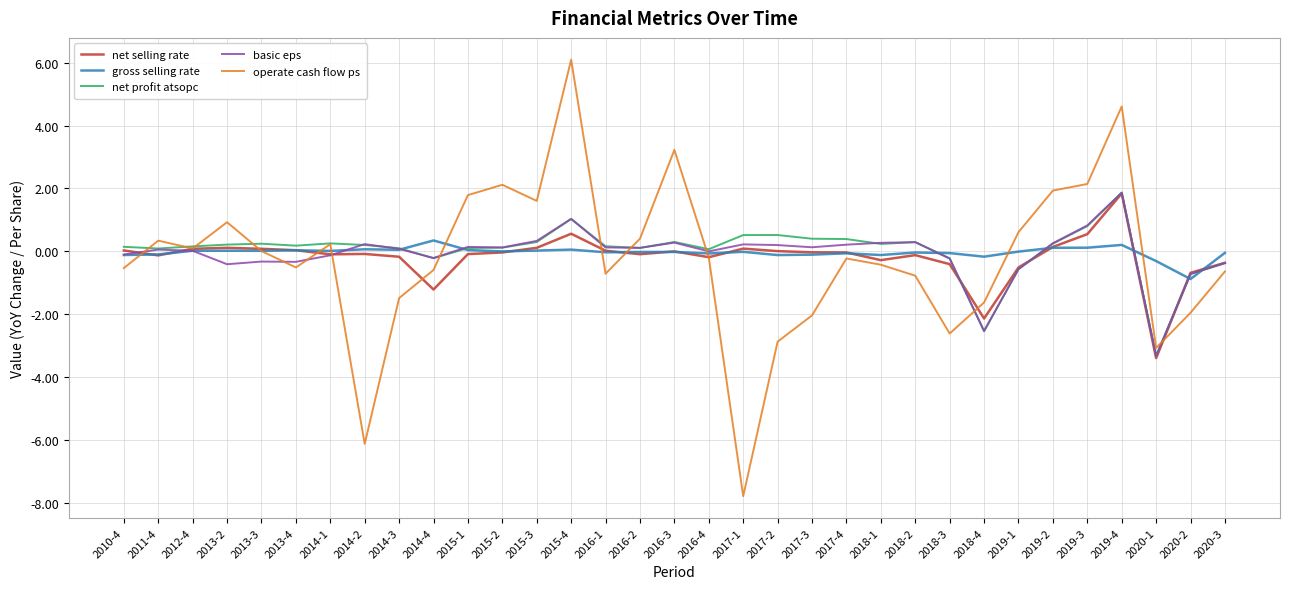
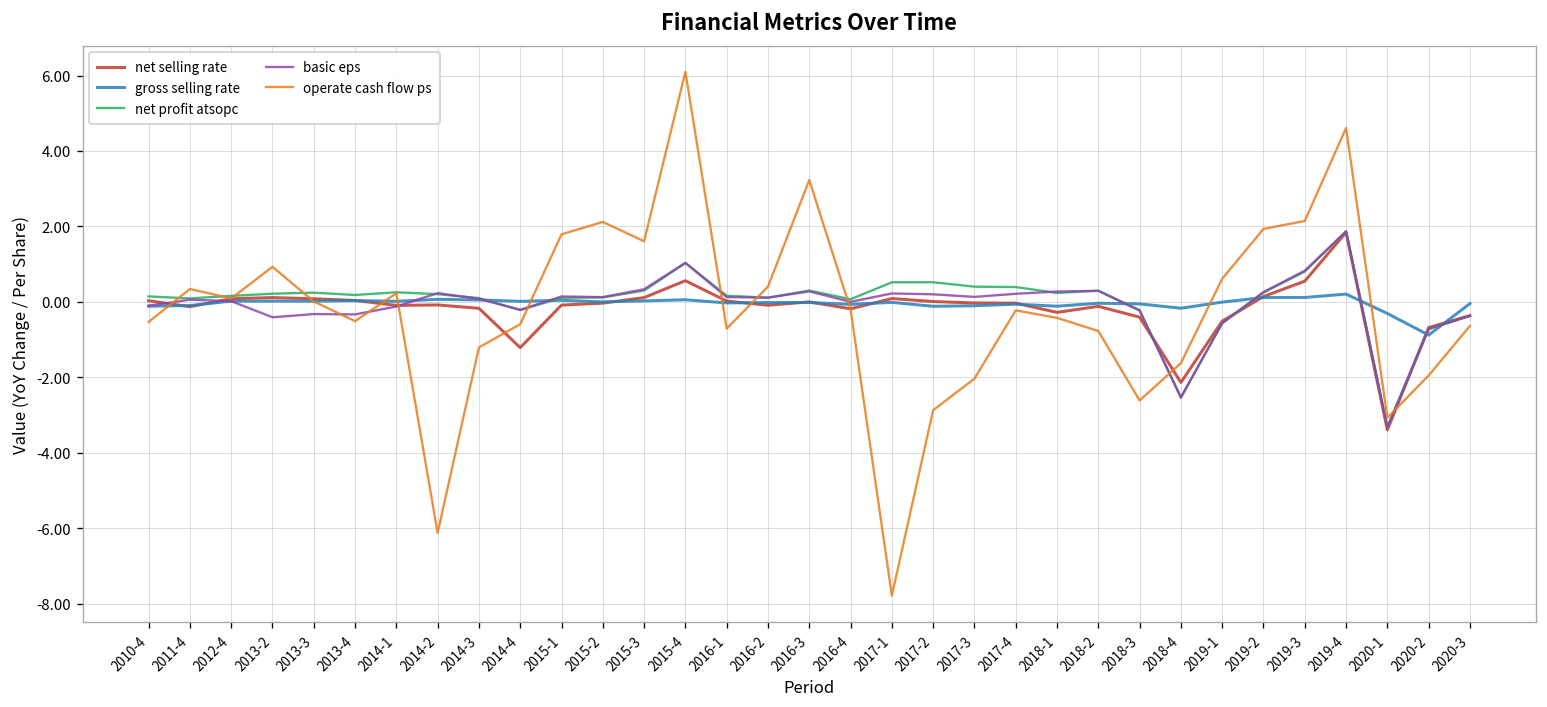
operate cash flow ps, 2014-3: -1.5 -> -1.2
gross selling rate, 2014-4: 0.3 -> 0.0
